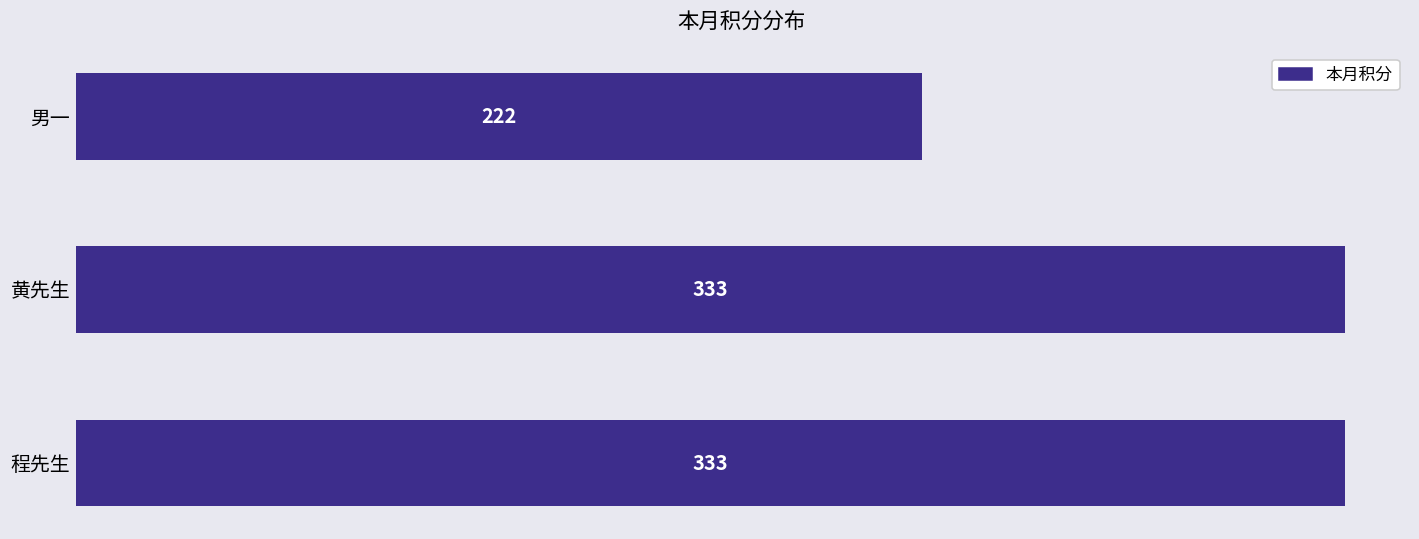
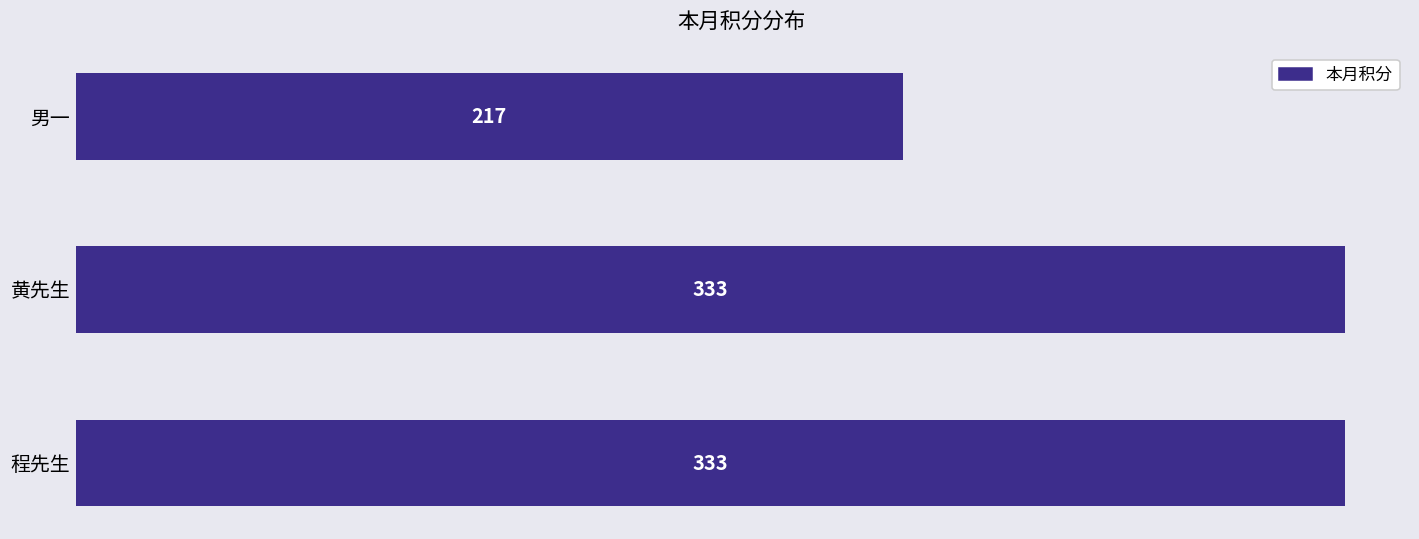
男一: 222 -> 217
